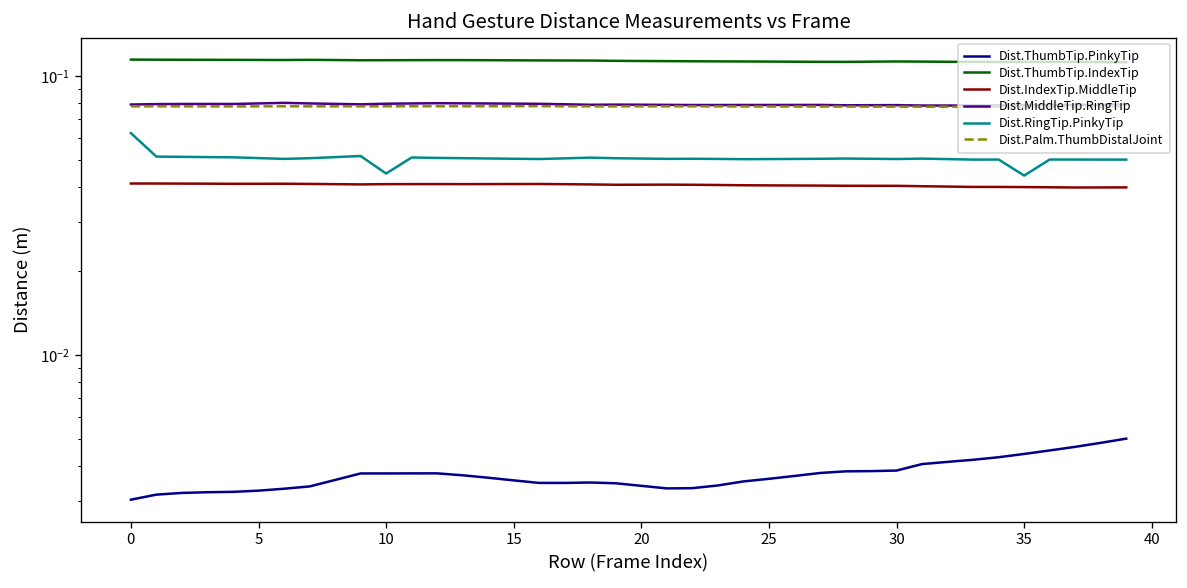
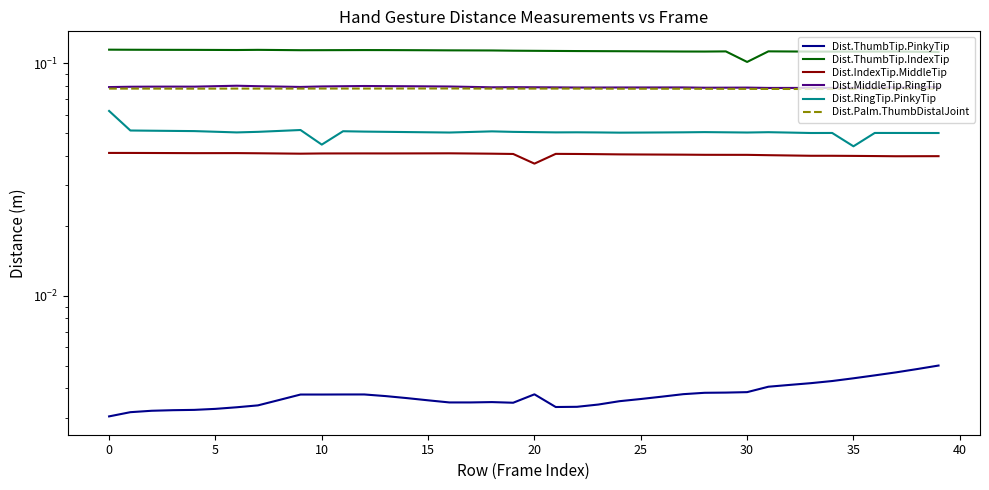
Dist.ThumbTip.PinkyTip, 20: 0.0034 -> 0.0038
Dist.IndexTip.MiddleTip, 20: 0.041 -> 0.037
Dist.ThumbTip.IndexTip, 30: 0.11 -> 0.10
